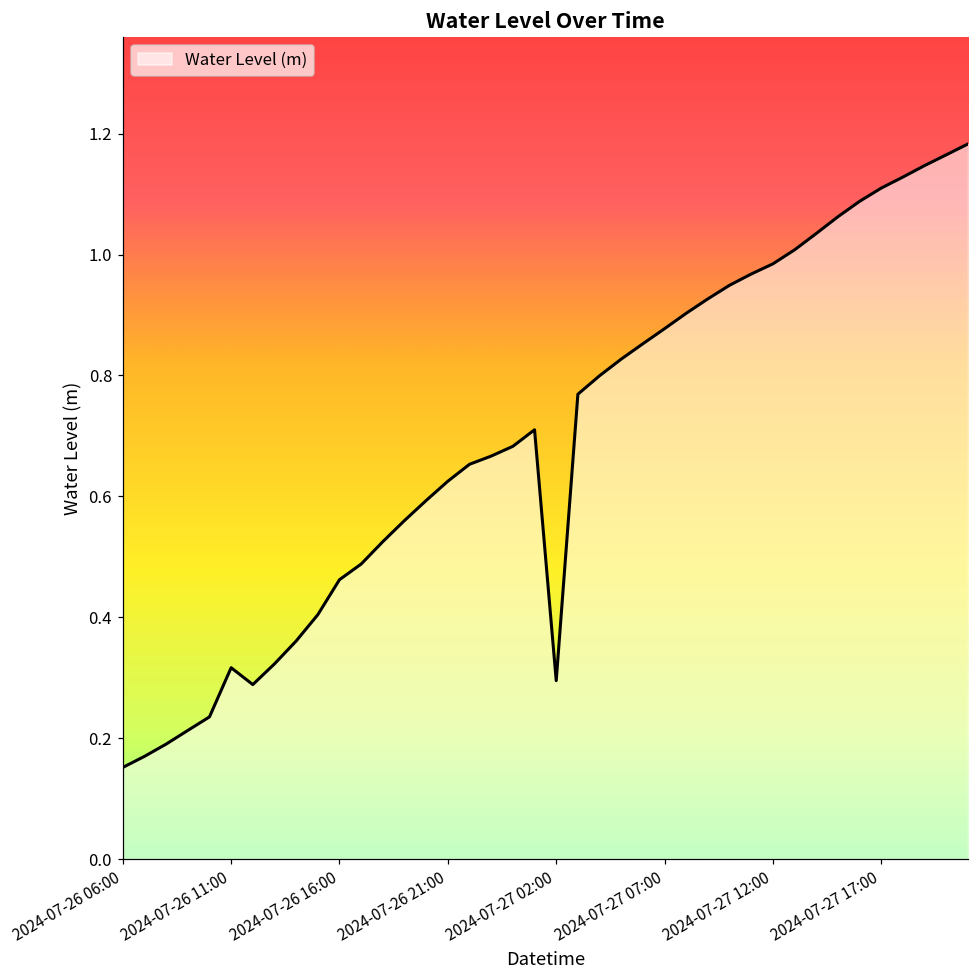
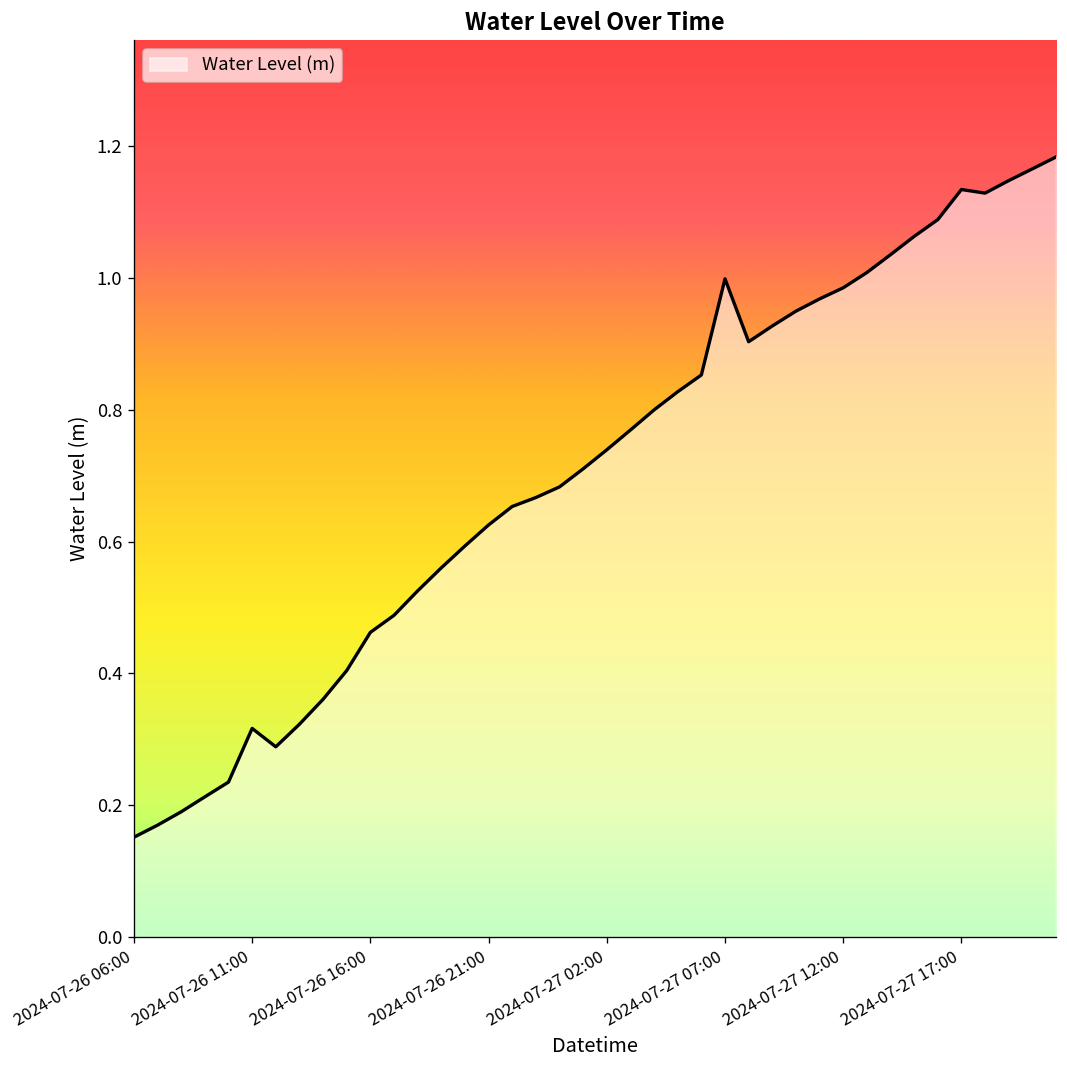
2024-07-27 02:00: 0.30 -> 0.74
2024-07-27 07:00: 0.88 -> 1.00
2024-07-27 17:00: 1.11 -> 1.13
